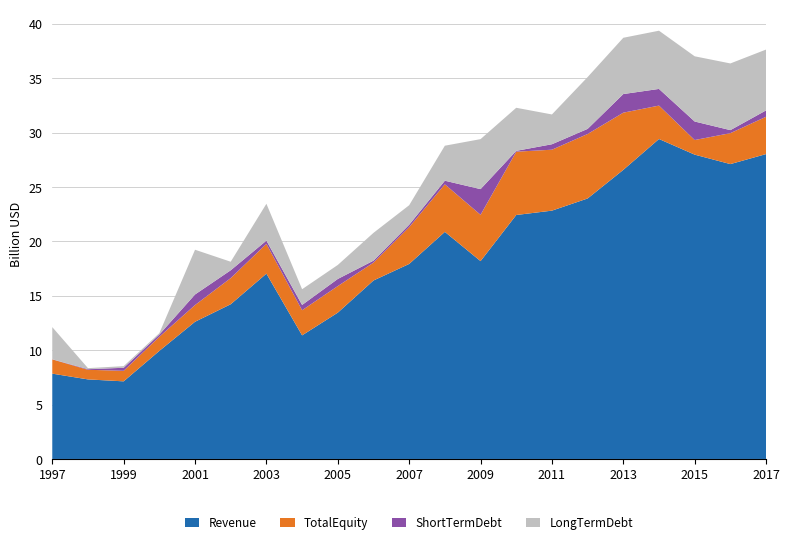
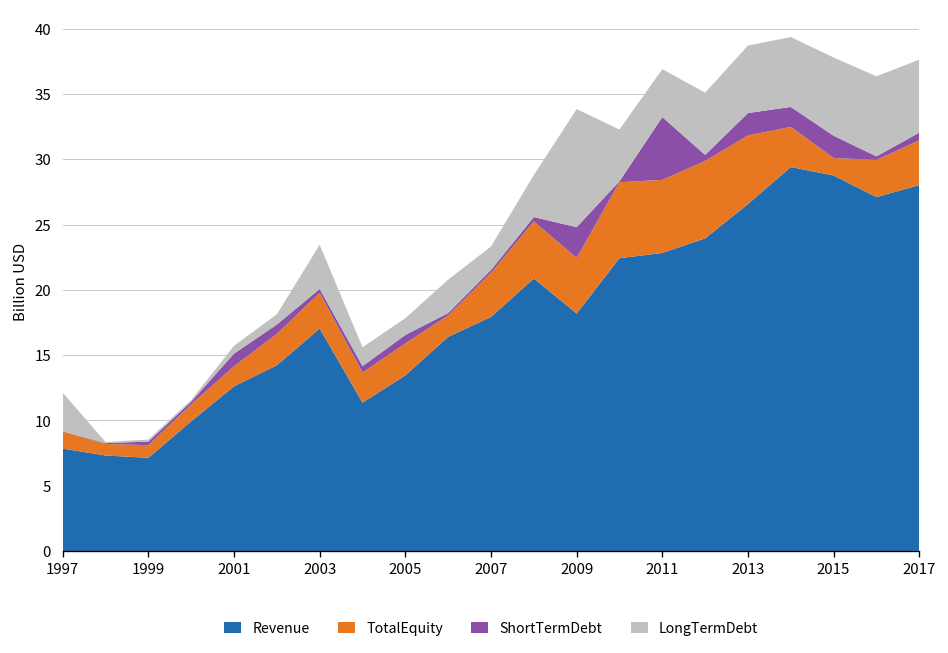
LongTermDebt, 2001: 4.1 -> 0.6
LongTermDebt, 2009: 4.6 -> 9.0
ShortTermDebt, 2011: 0.5 -> 4.8
LongTermDebt, 2011: 2.7 -> 3.7
Revenue, 2015: 28.0 -> 28.8
